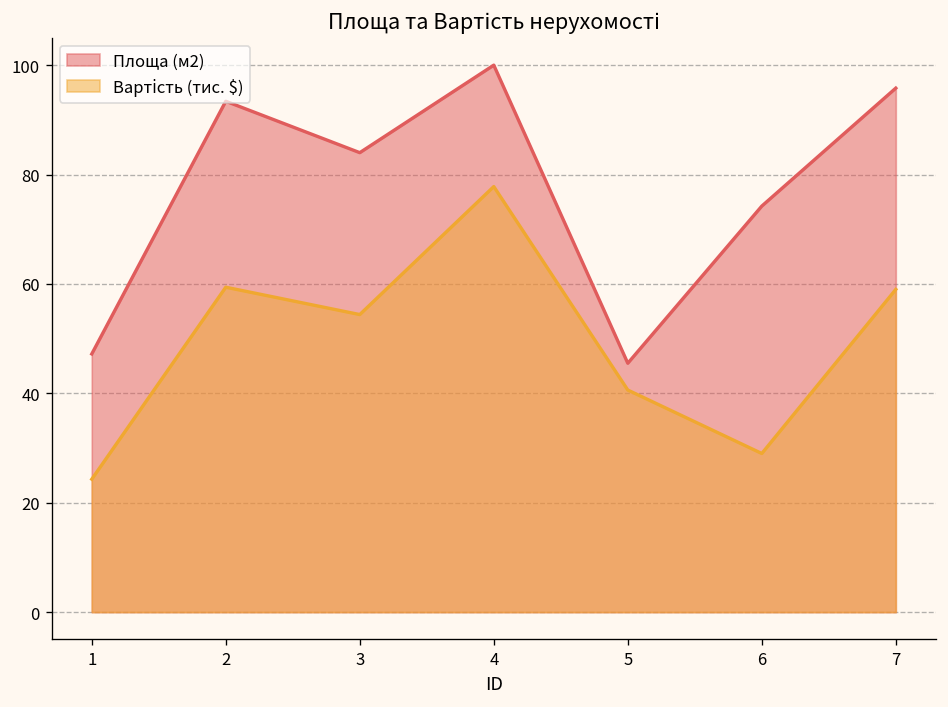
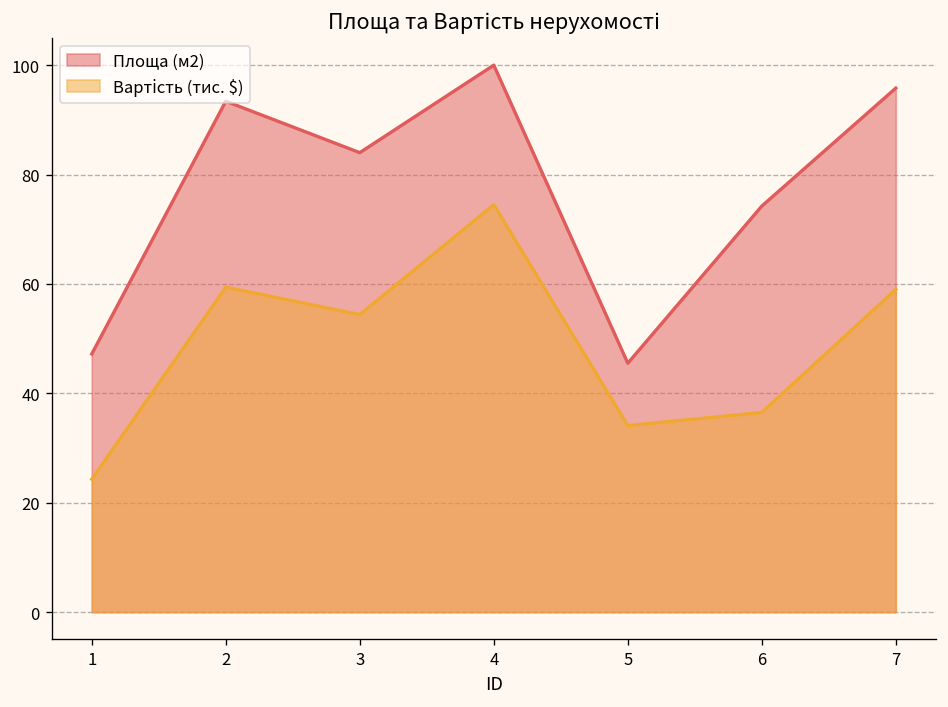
Вартість (тис. $), 4: 78 -> 75
Вартість (тис. $), 5: 41 -> 34
Вартість (тис. $), 6: 29 -> 37
